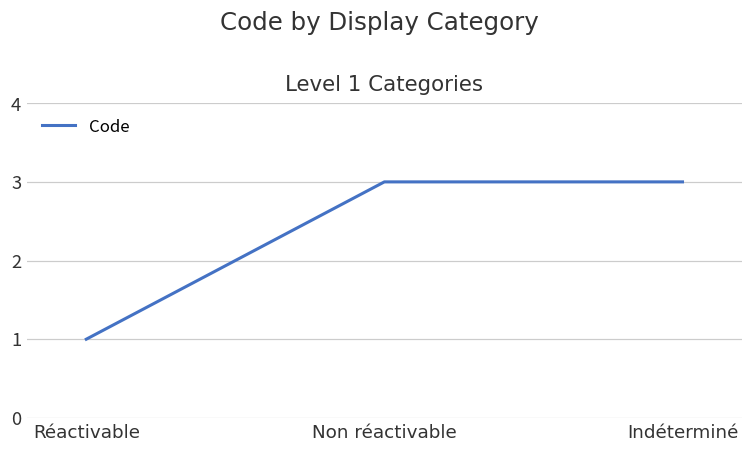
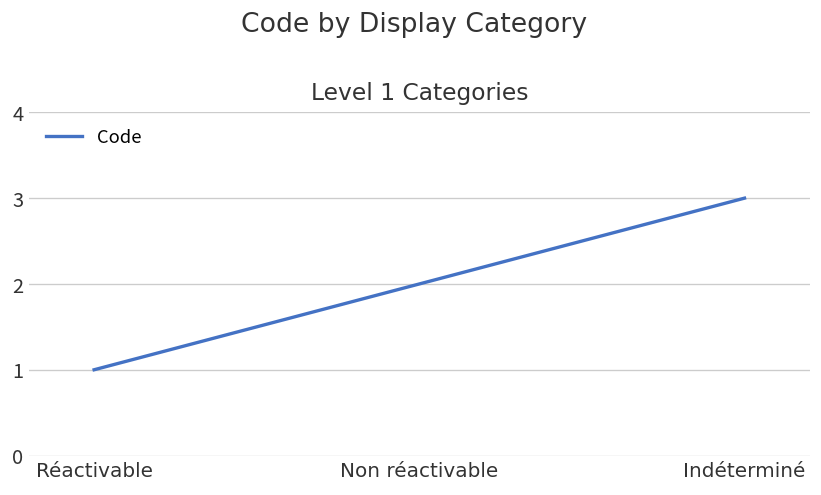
Non réactivable: 3 -> 2
